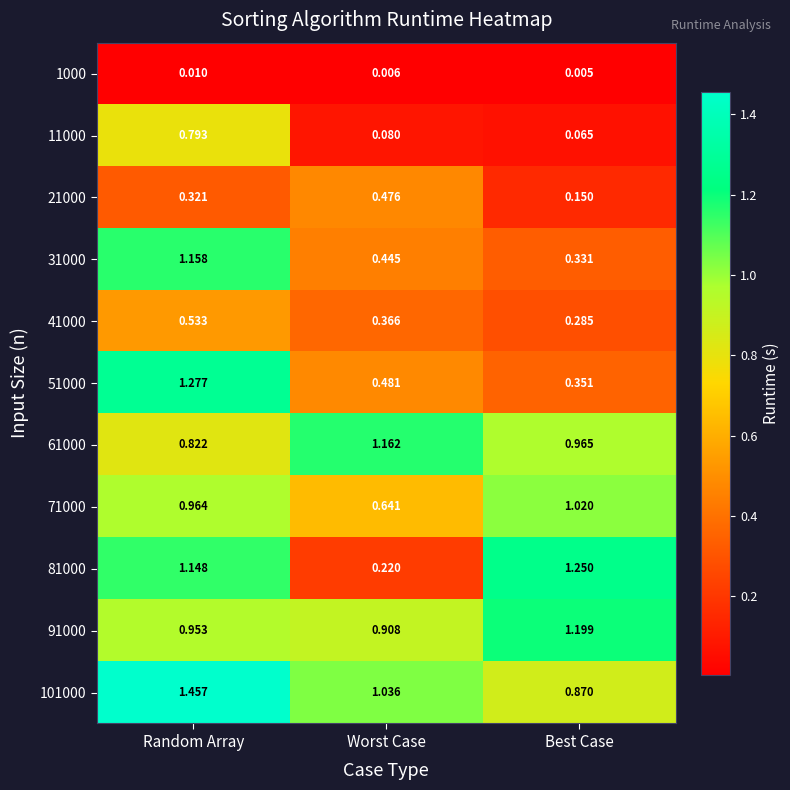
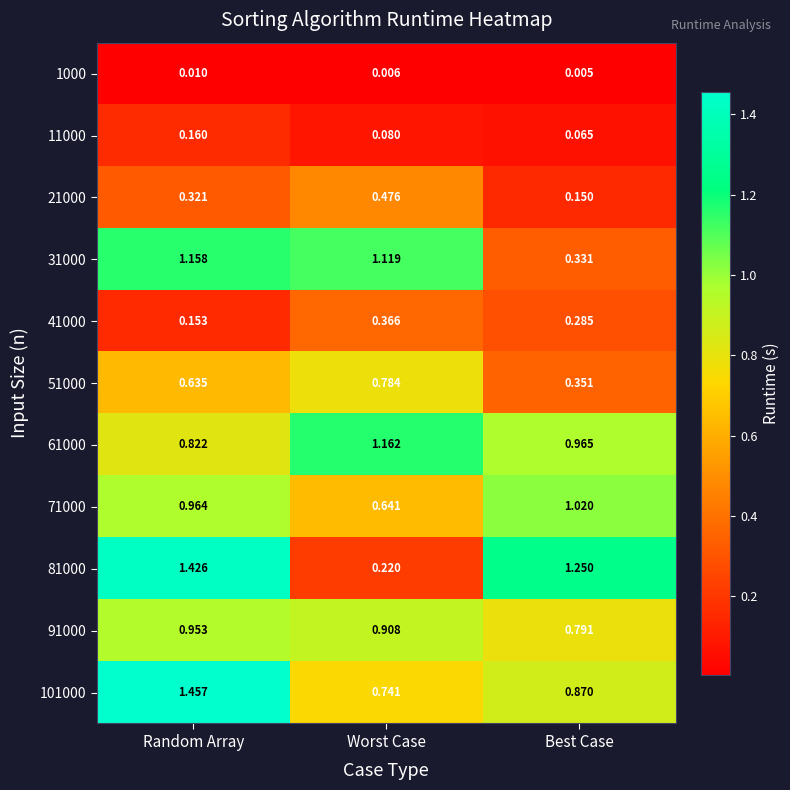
11000, Random Array: 0.793 -> 0.160
31000, Worst Case: 0.445 -> 1.119
41000, Random Array: 0.533 -> 0.153
51000, Random Array: 1.277 -> 0.635
51000, Worst Case: 0.481 -> 0.784
81000, Random Array: 1.148 -> 1.426
91000, Best Case: 1.199 -> 0.791
101000, Worst Case: 1.036 -> 0.741
